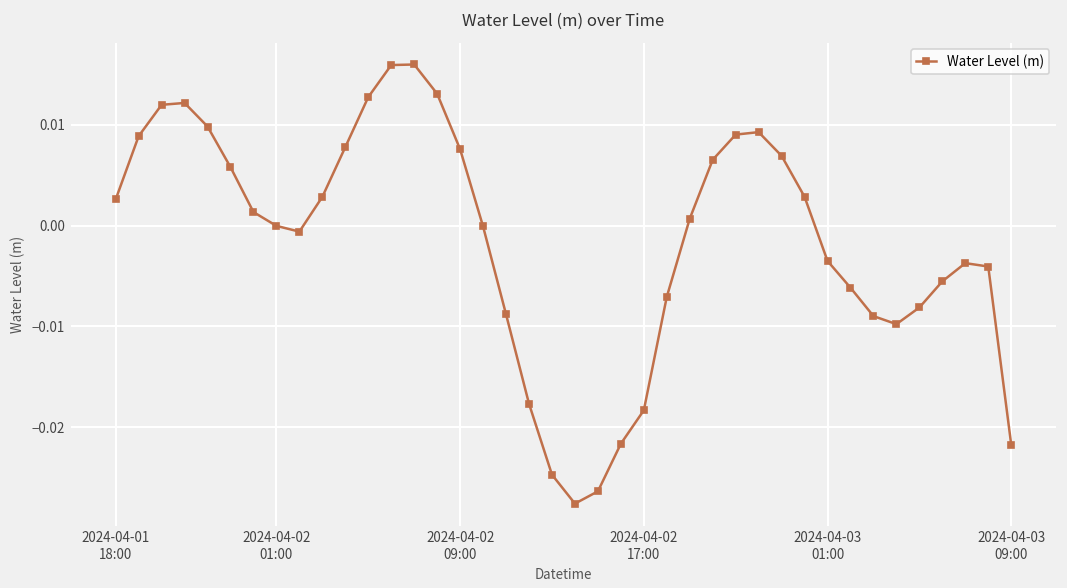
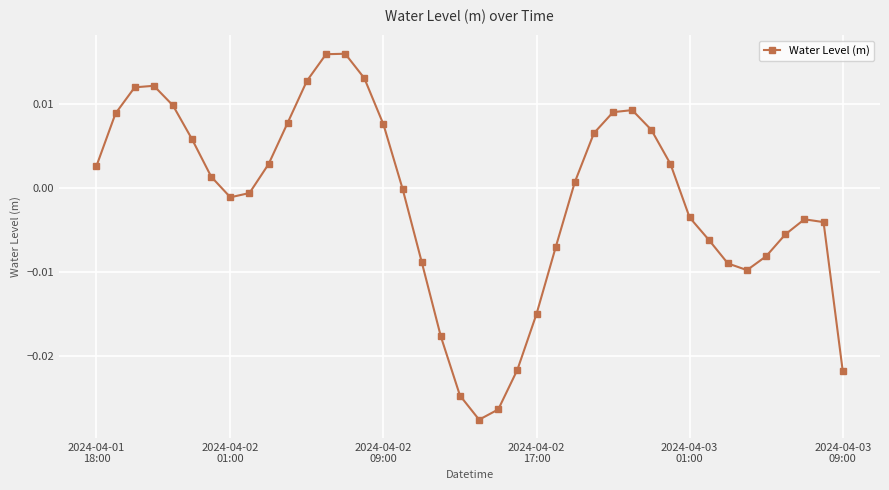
2024-04-02 01:00: 0.000 -> -0.001
2024-04-02 17:00: -0.018 -> -0.015
